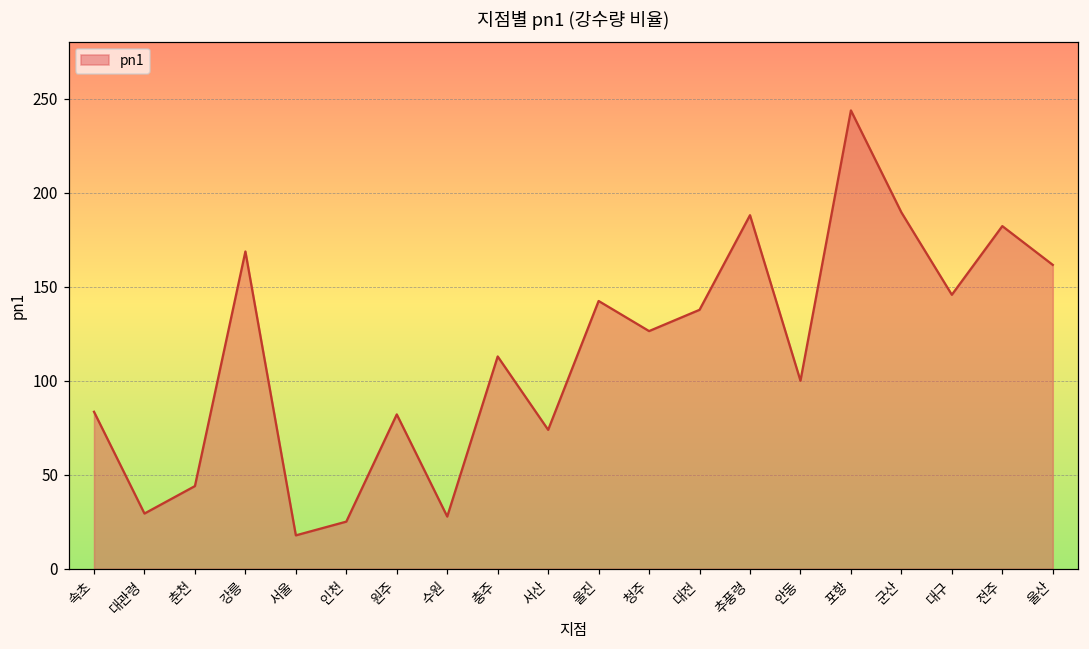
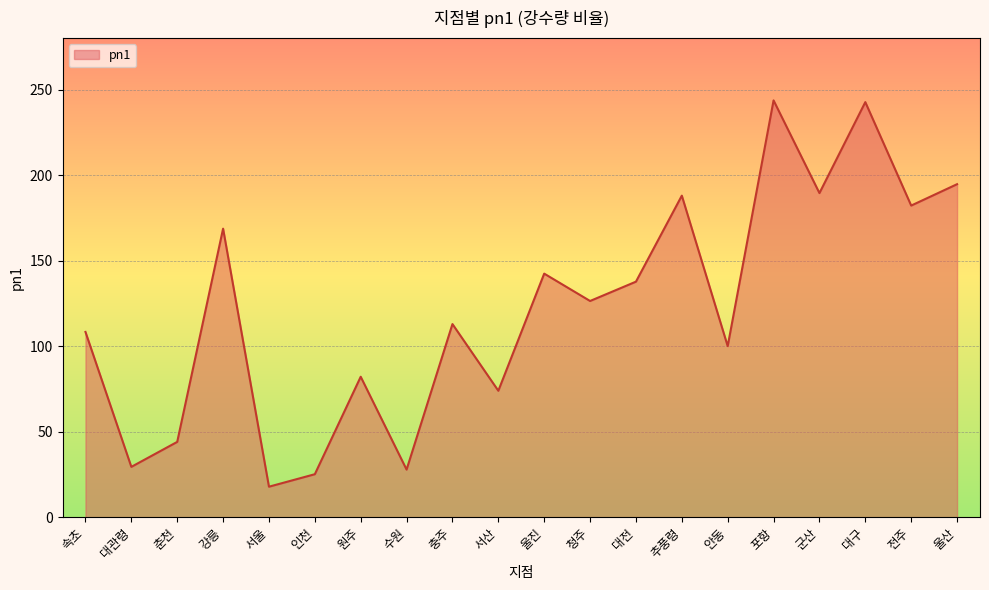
속초: 84 -> 108
대구: 146 -> 243
울산: 162 -> 195
